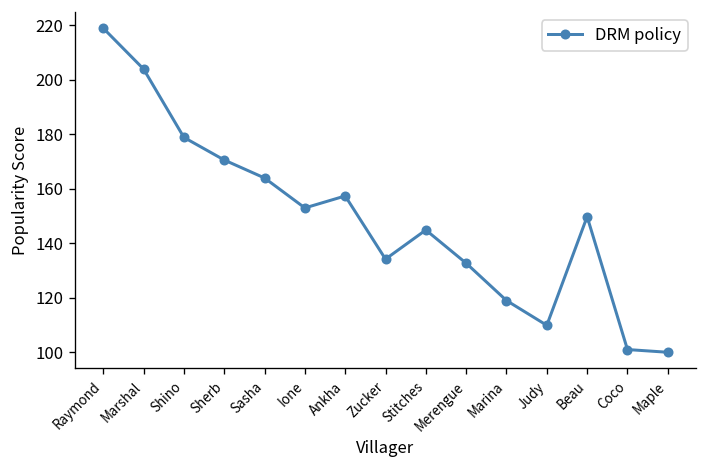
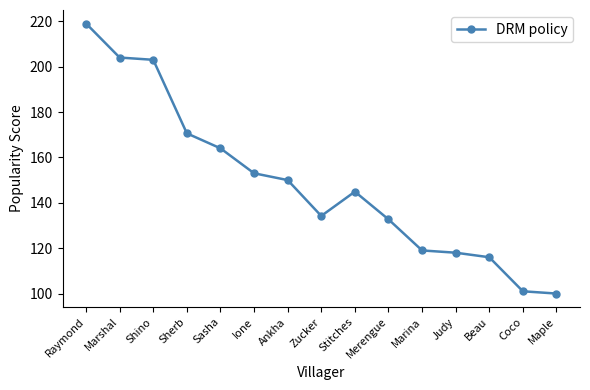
Shino: 179 -> 203
Ankha: 157 -> 150
Judy: 110 -> 118
Beau: 150 -> 116
